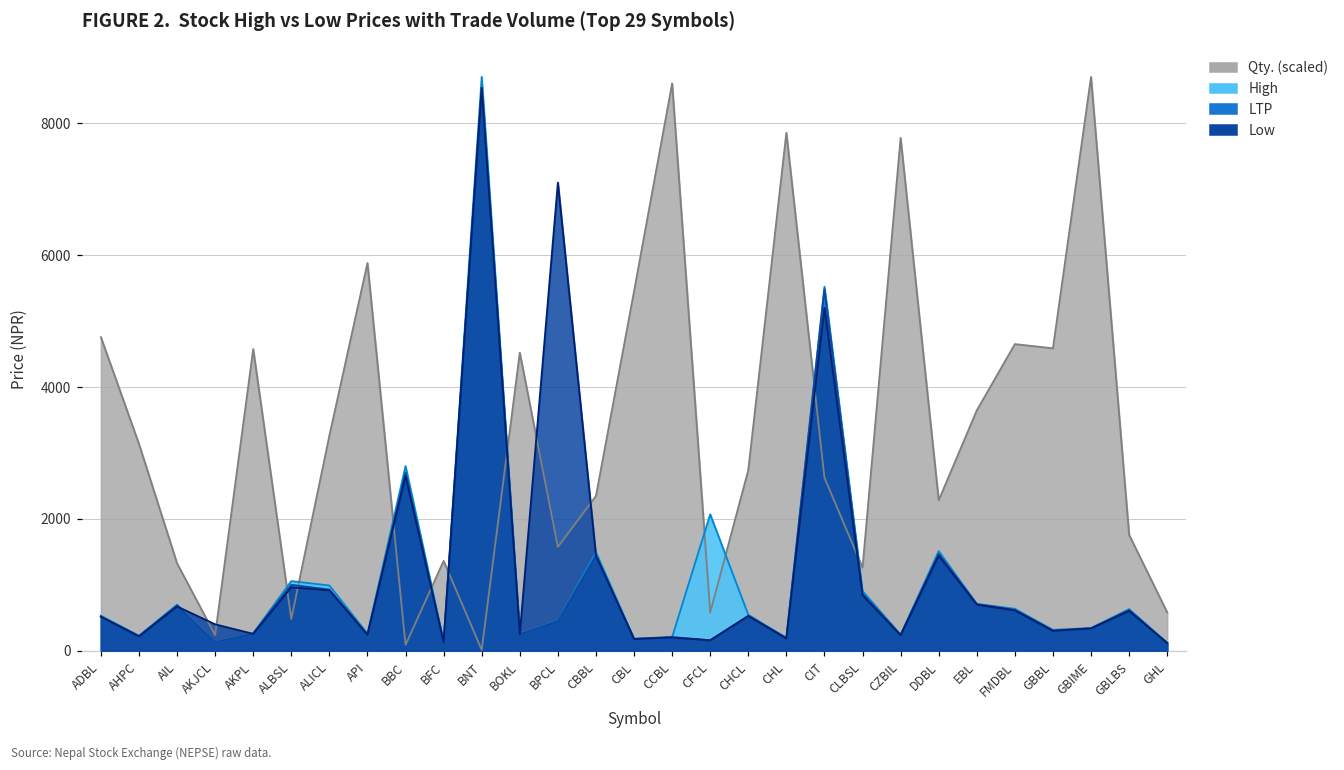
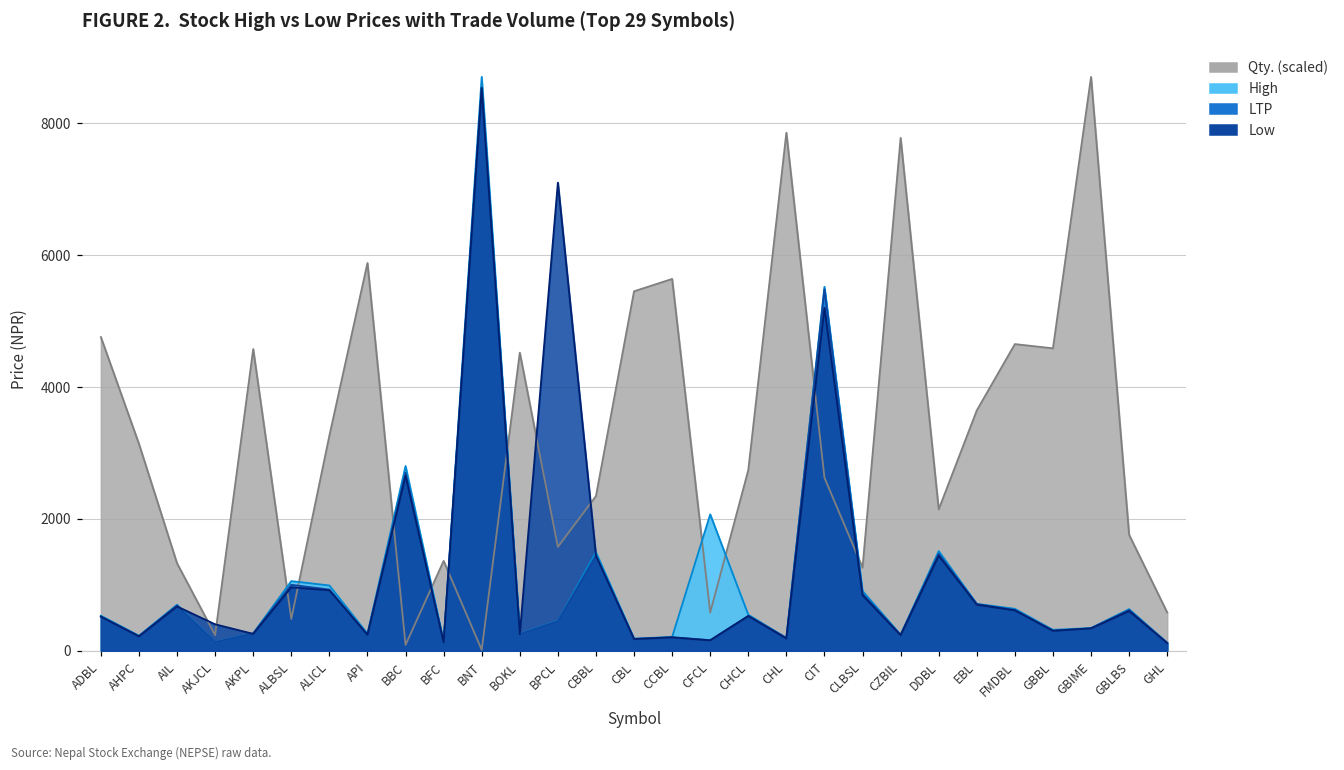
Qty. (scaled), CCBL: 8600 -> 5600
Qty. (scaled), DDBL: 2300 -> 2100
